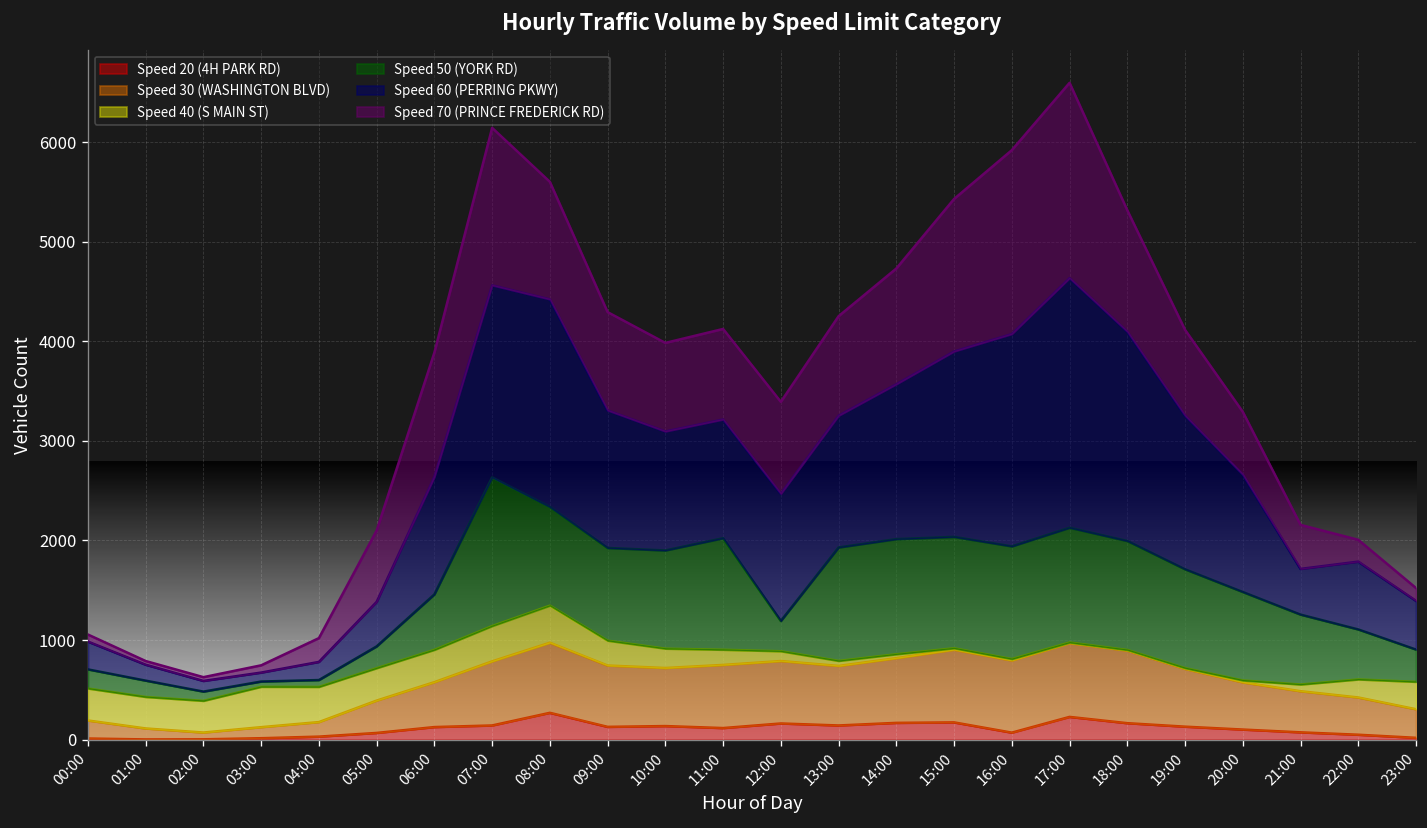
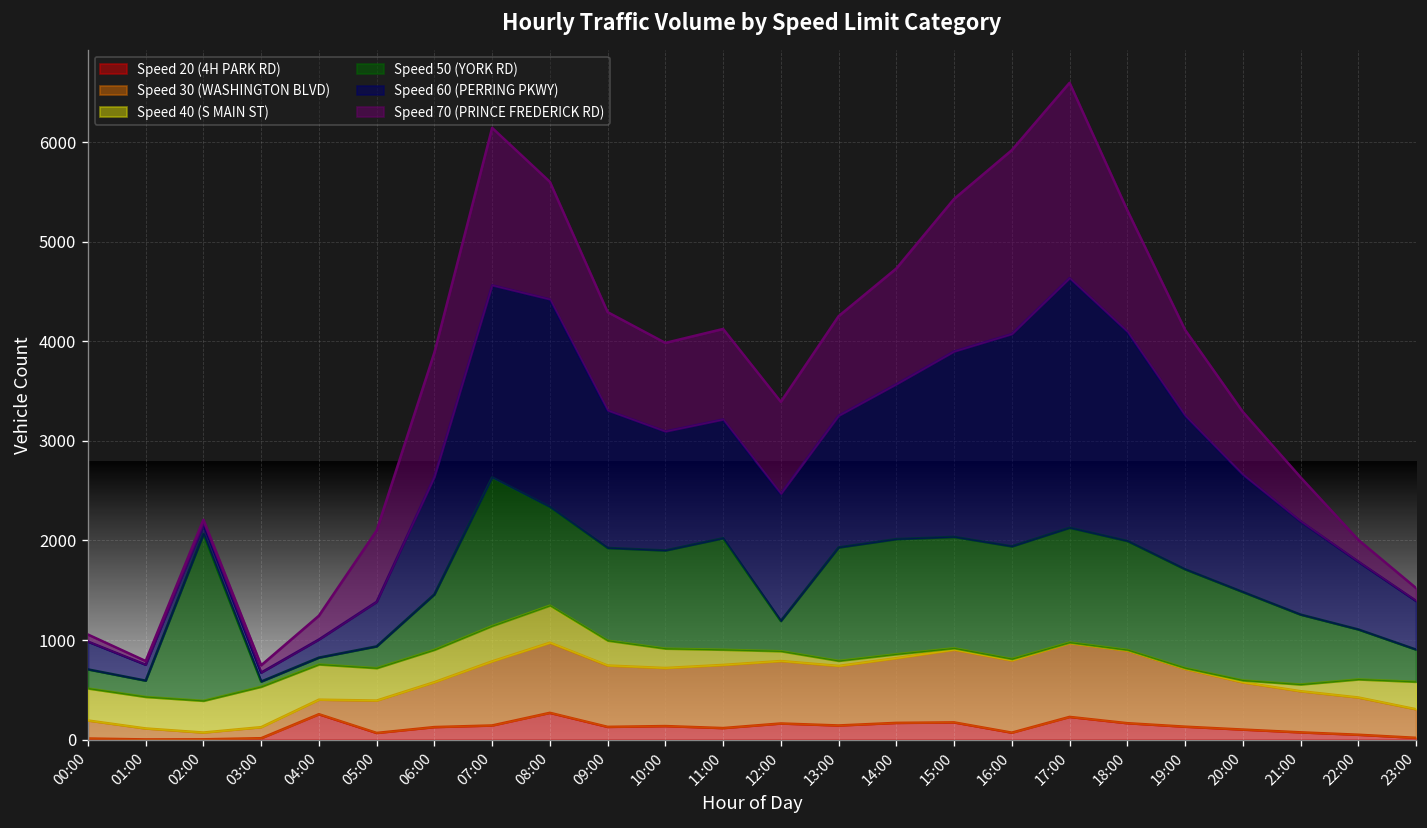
Speed 50 (YORK RD), 02:00: 100 -> 1700
Speed 20 (4H PARK RD), 04:00: 0 -> 300
Speed 60 (PERRING PKWY), 21:00: 500 -> 900
